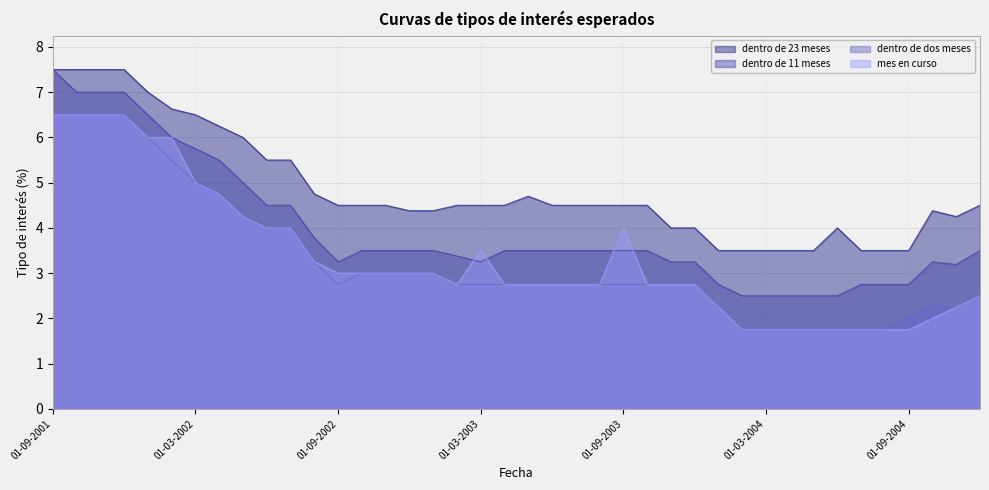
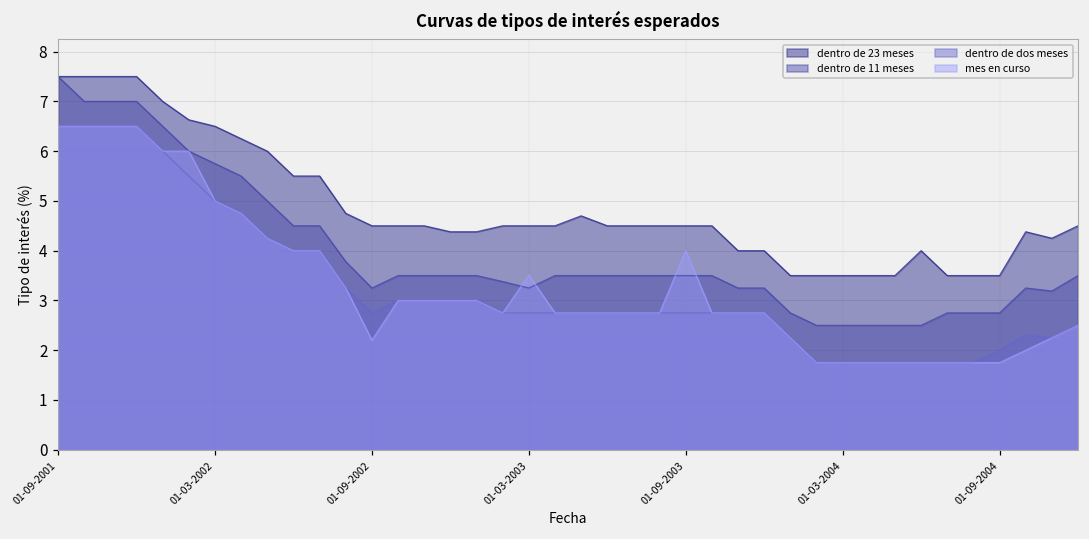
mes en curso, 01-09-2002: 3.0 -> 2.2
